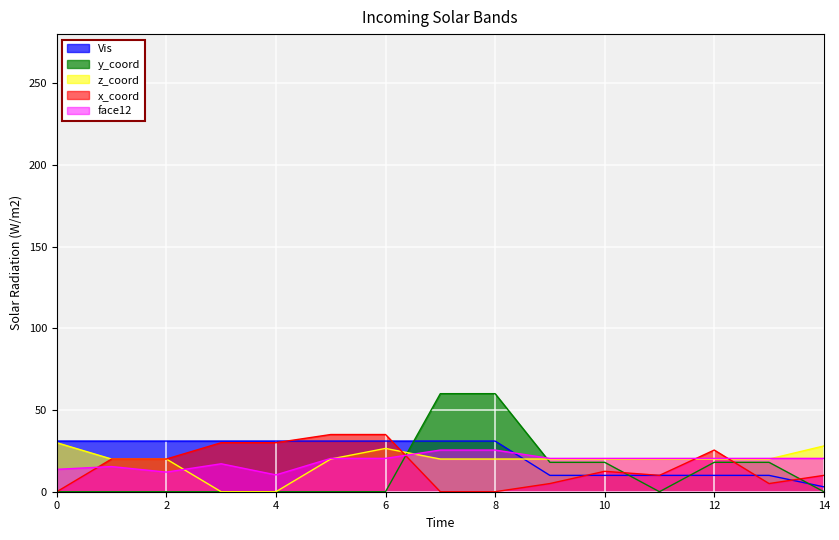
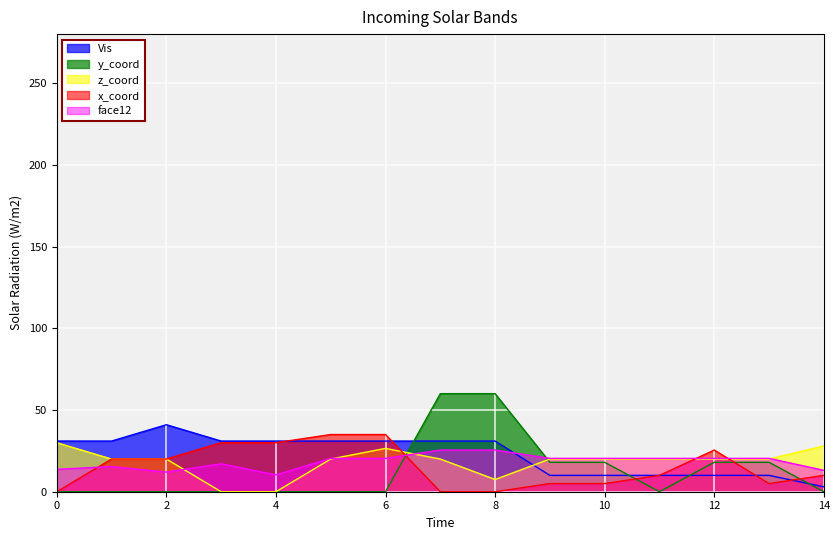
Vis, 2: 31 -> 41
z_coord, 8: 20 -> 8
x_coord, 10: 13 -> 5
face12, 14: 20 -> 13
